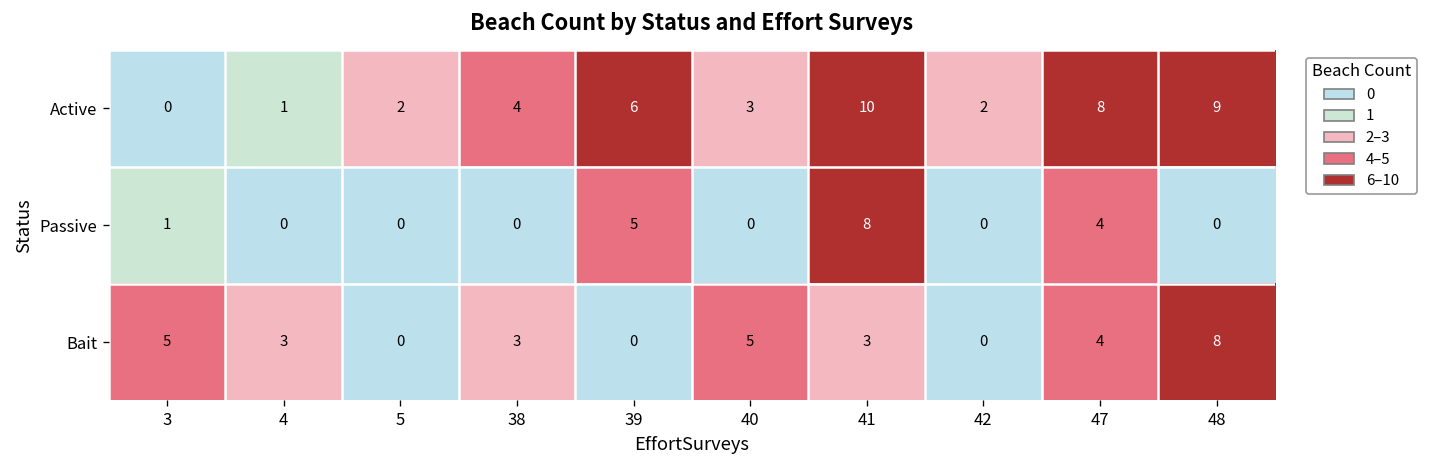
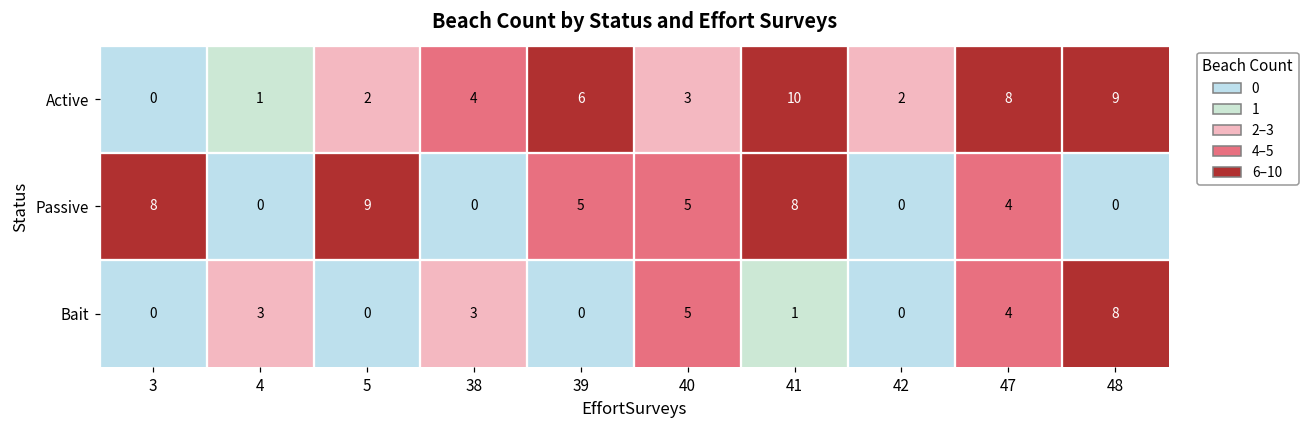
Passive, 3: 1 -> 8
Passive, 5: 0 -> 9
Passive, 40: 0 -> 5
Bait, 3: 5 -> 0
Bait, 41: 3 -> 1
